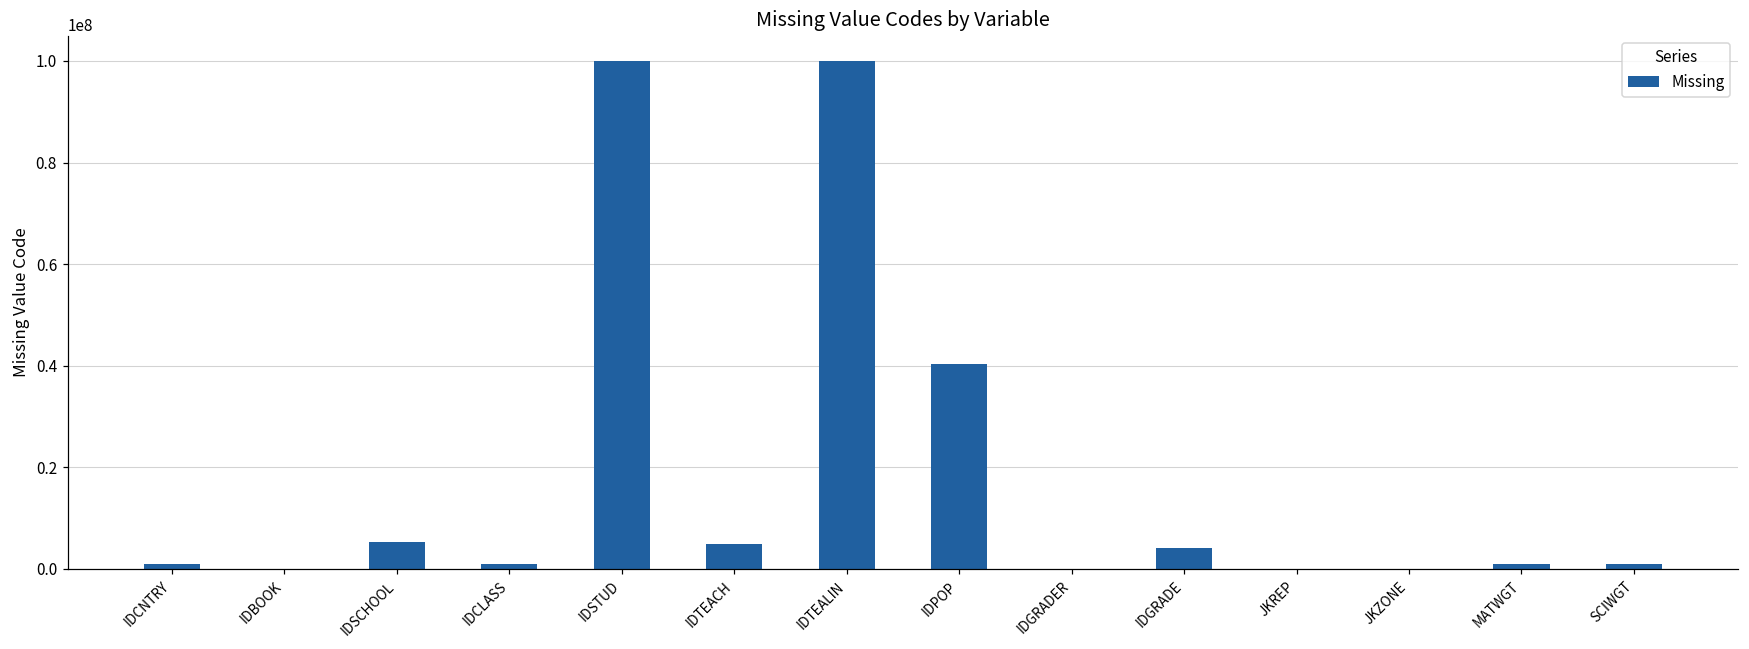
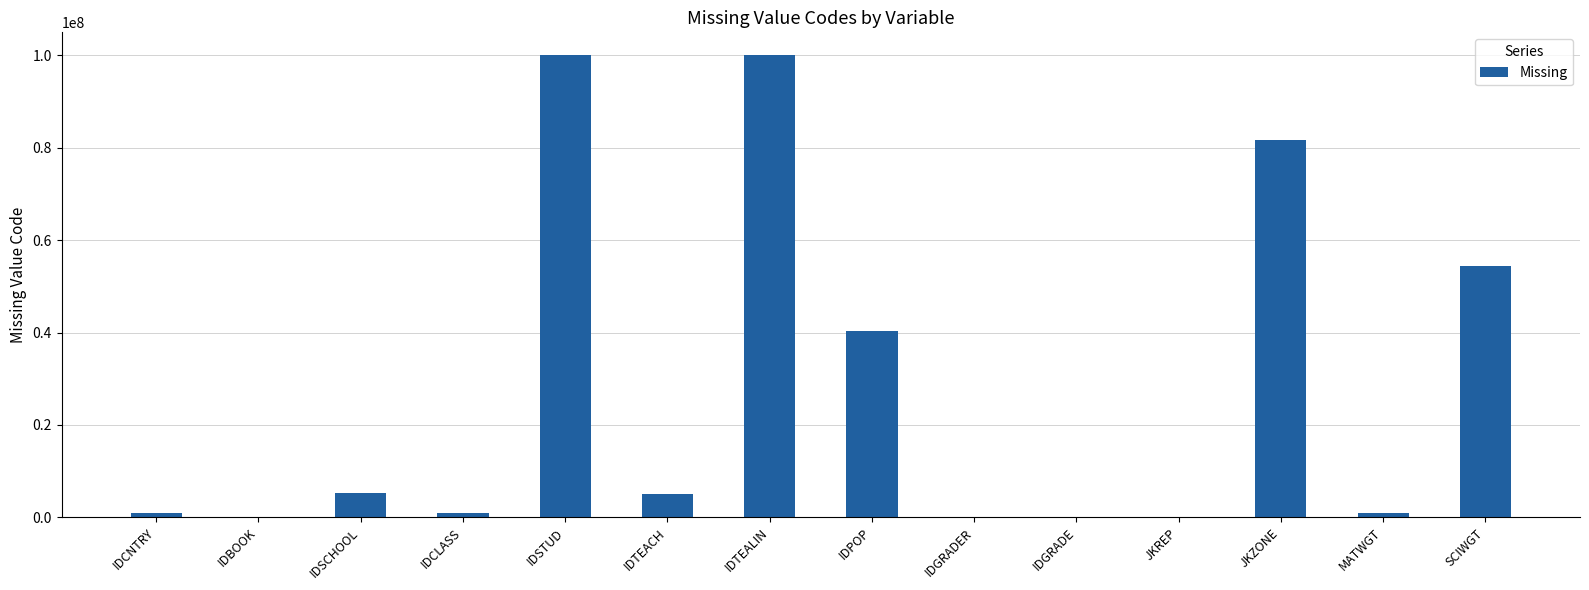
IDGRADE: 4000000 -> 0
JKZONE: 0 -> 82000000
SCIWGT: 1000000 -> 54000000
